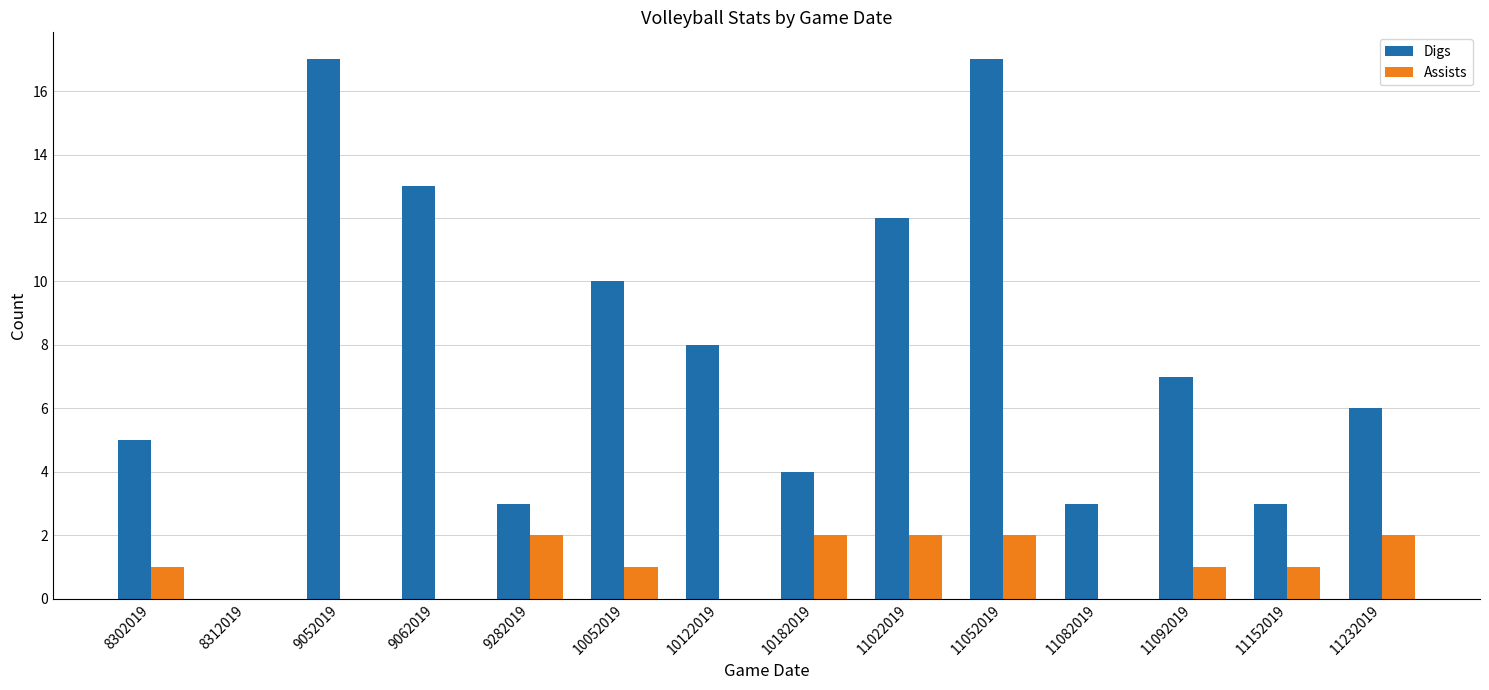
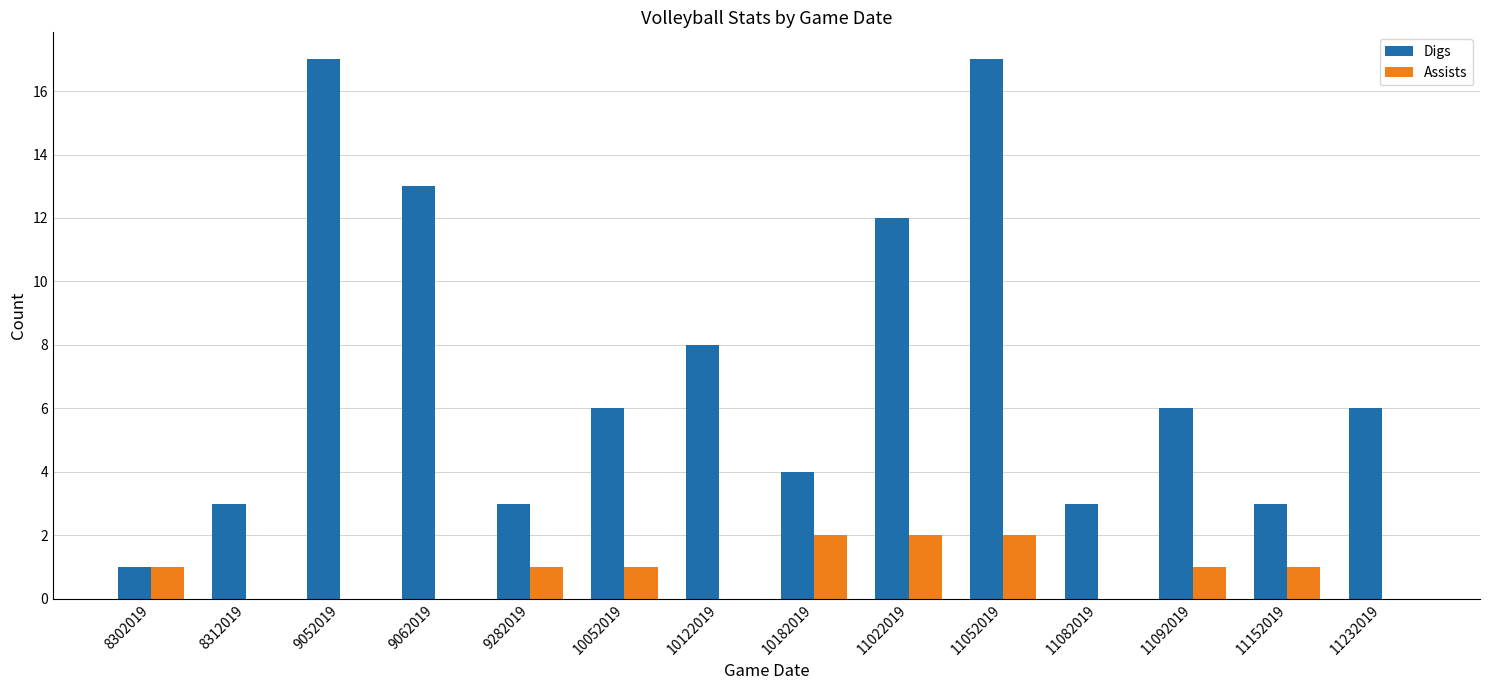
Digs, 8302019: 5 -> 1
Digs, 8312019: 0 -> 3
Assists, 9282019: 2 -> 1
Digs, 10052019: 10 -> 6
Digs, 11092019: 7 -> 6
Assists, 11232019: 2 -> 0
